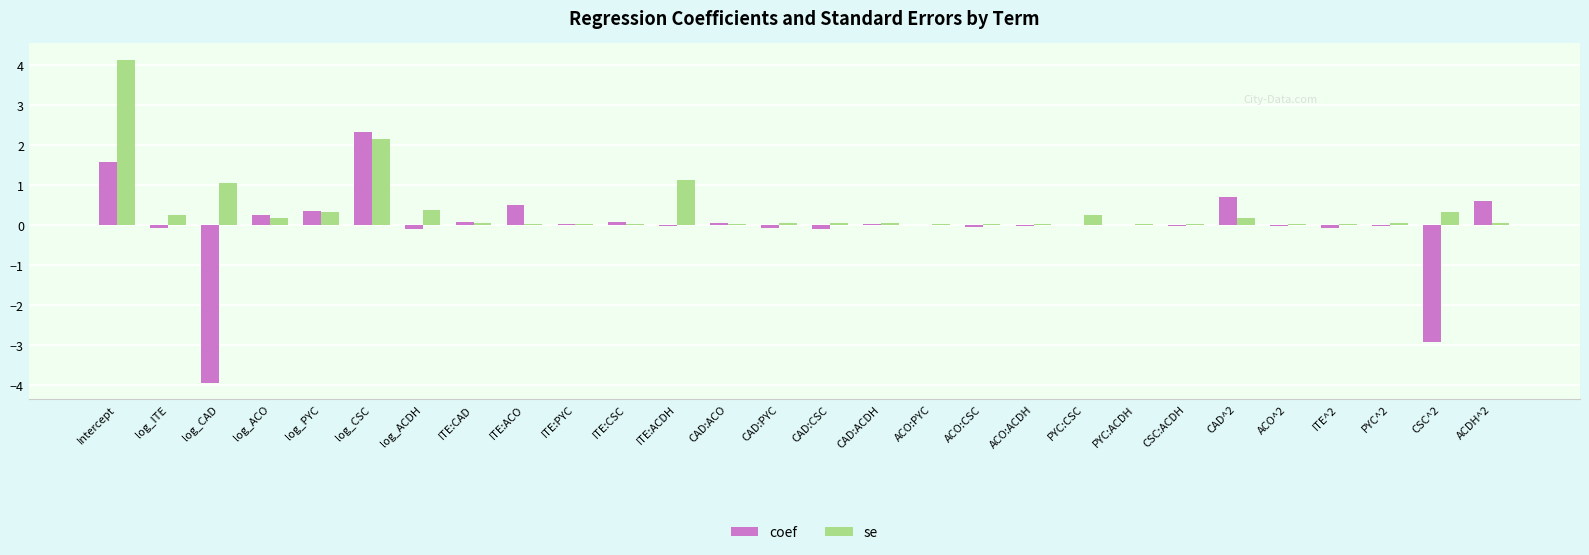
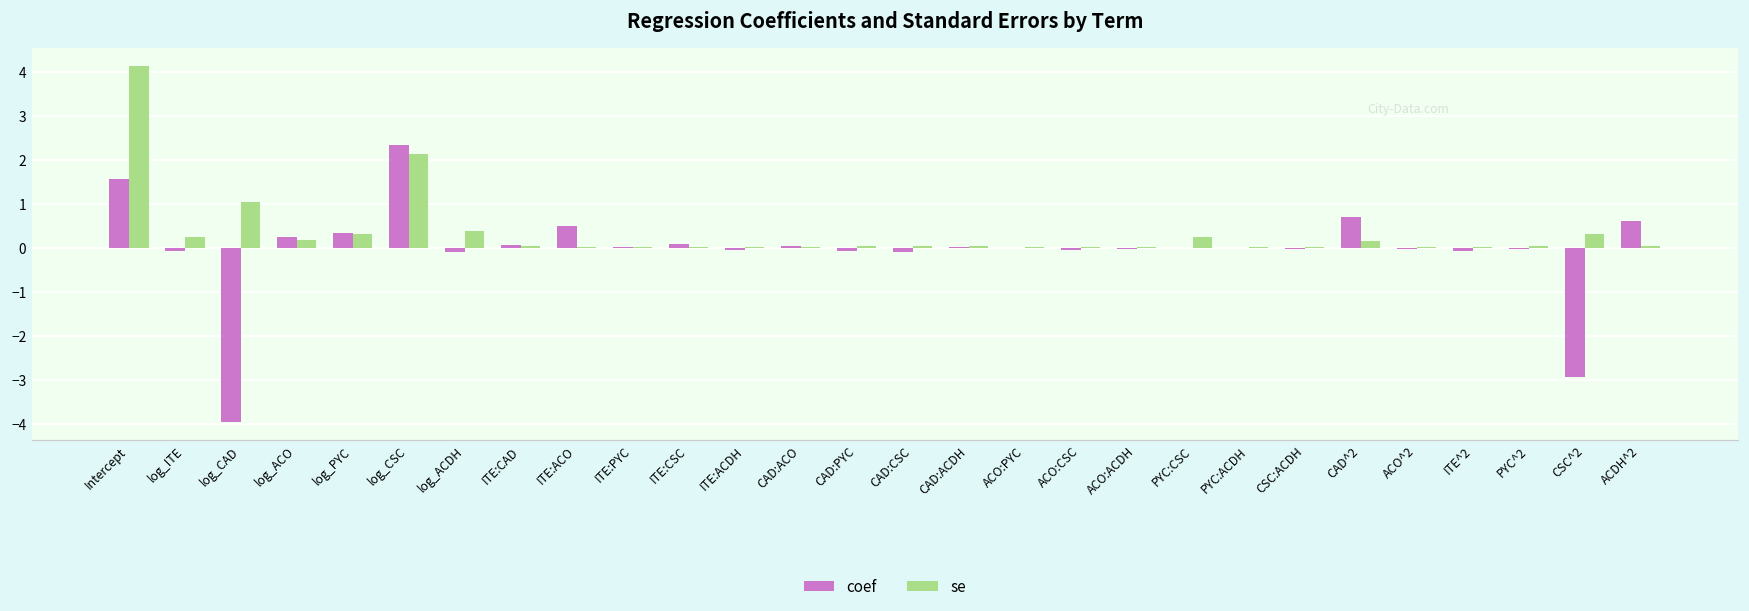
se, ITE:ACDH: 1.1 -> 0.0
